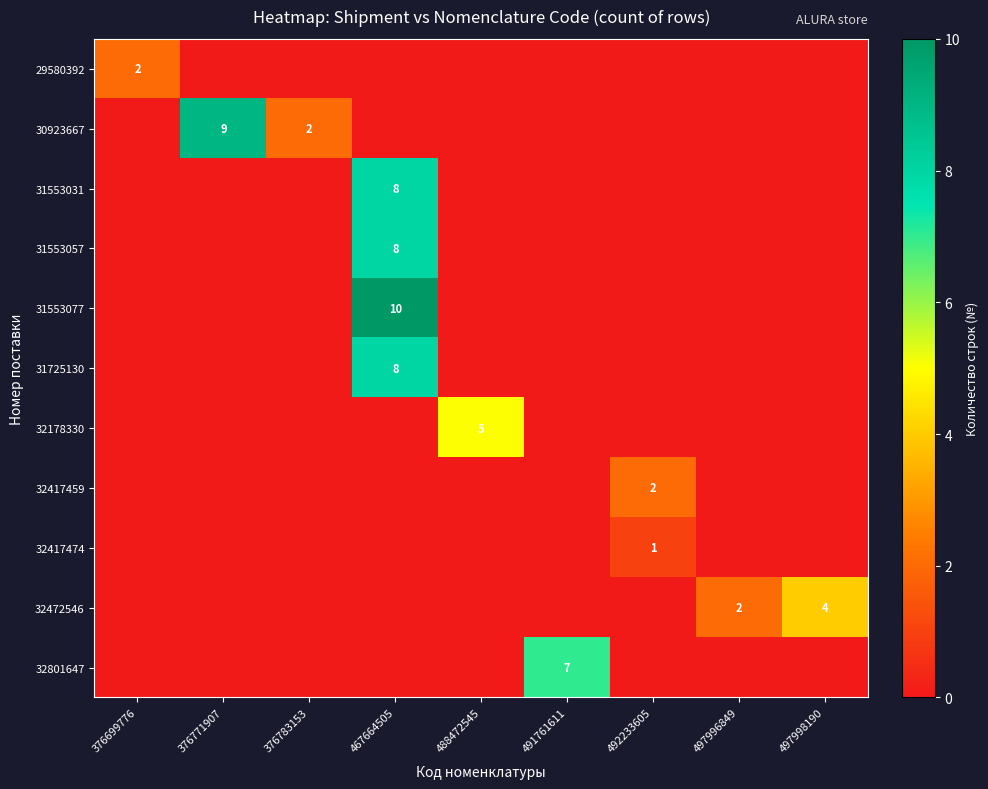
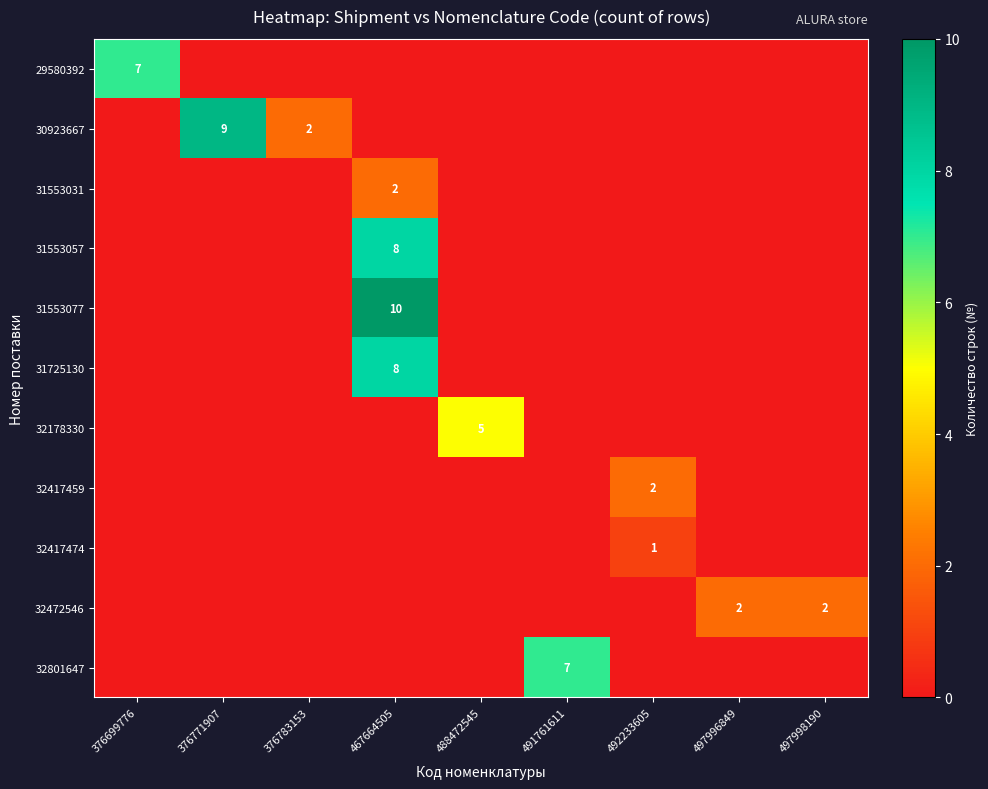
29580392, 376699776: 2 -> 7
31553031, 467664505: 8 -> 2
32472546, 497998190: 4 -> 2
